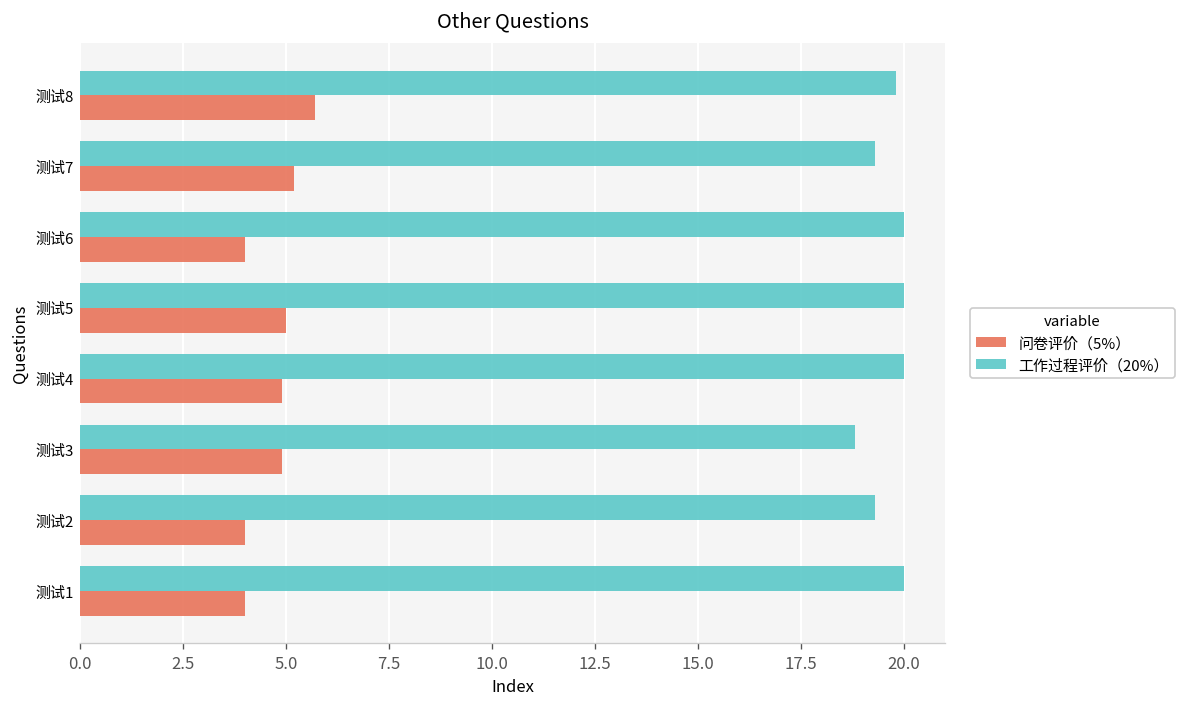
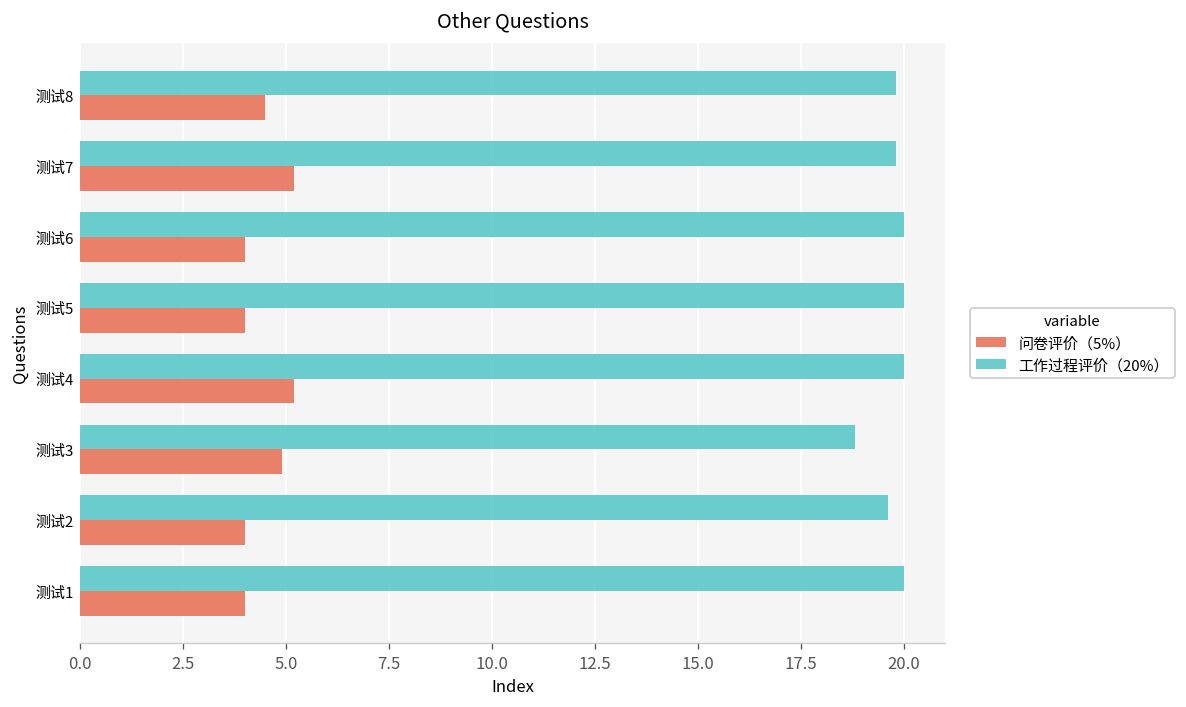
问卷评价（5%）, 测试8: 5.7 -> 4.5
工作过程评价（20%）, 测试7: 19.3 -> 19.8
问卷评价（5%）, 测试5: 5 -> 4
问卷评价（5%）, 测试4: 4.9 -> 5.2
工作过程评价（20%）, 测试2: 19.3 -> 19.6
